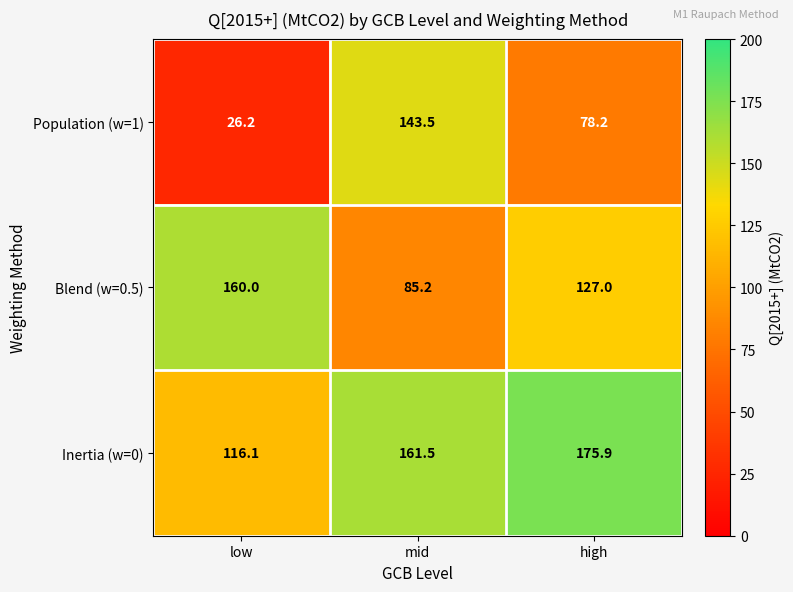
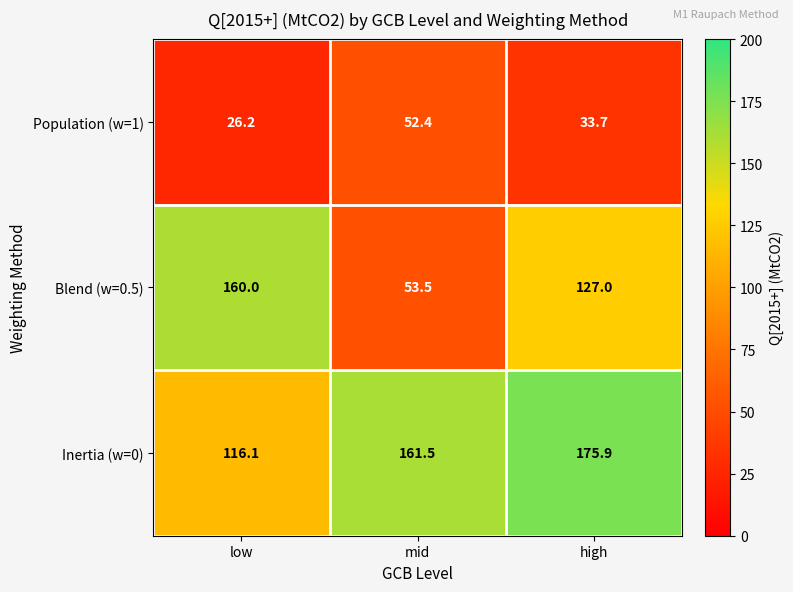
Population (w=1), mid: 143.5 -> 52.4
Population (w=1), high: 78.2 -> 33.7
Blend (w=0.5), mid: 85.2 -> 53.5
